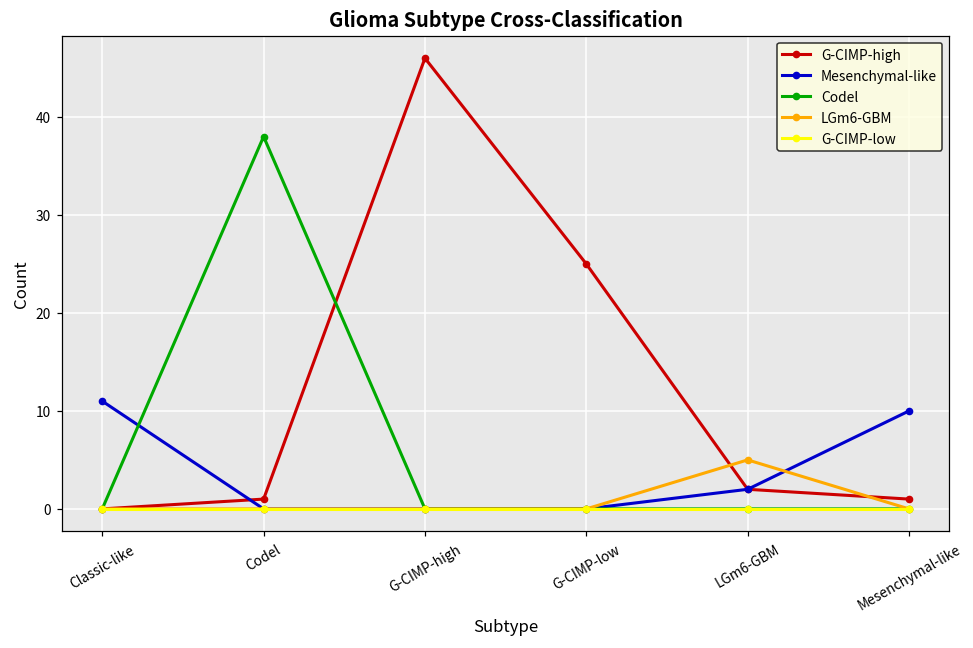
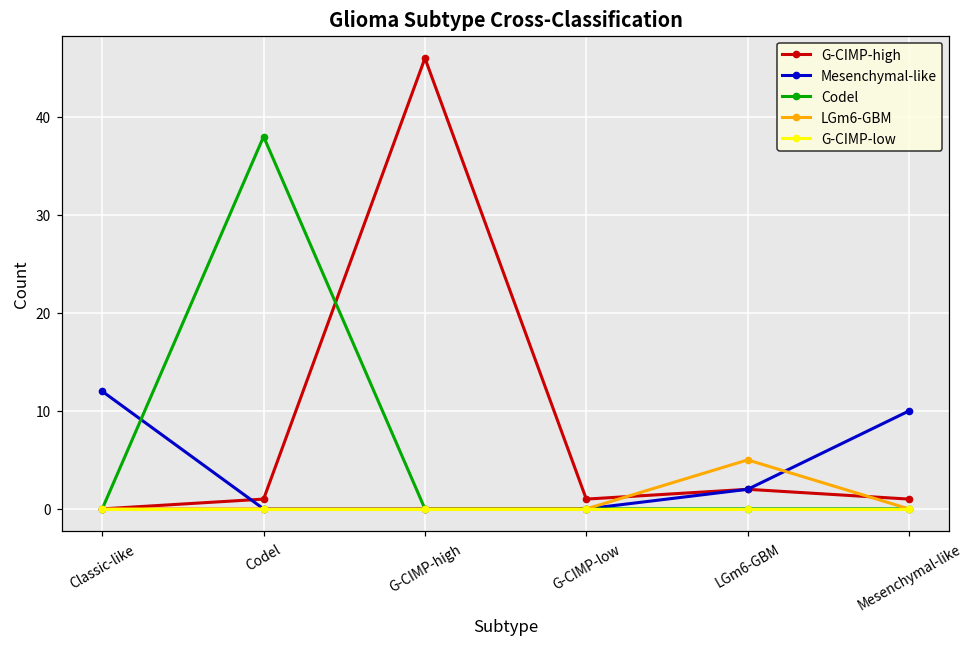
Mesenchymal-like, Classic-like: 11 -> 12
G-CIMP-high, G-CIMP-low: 25 -> 1
